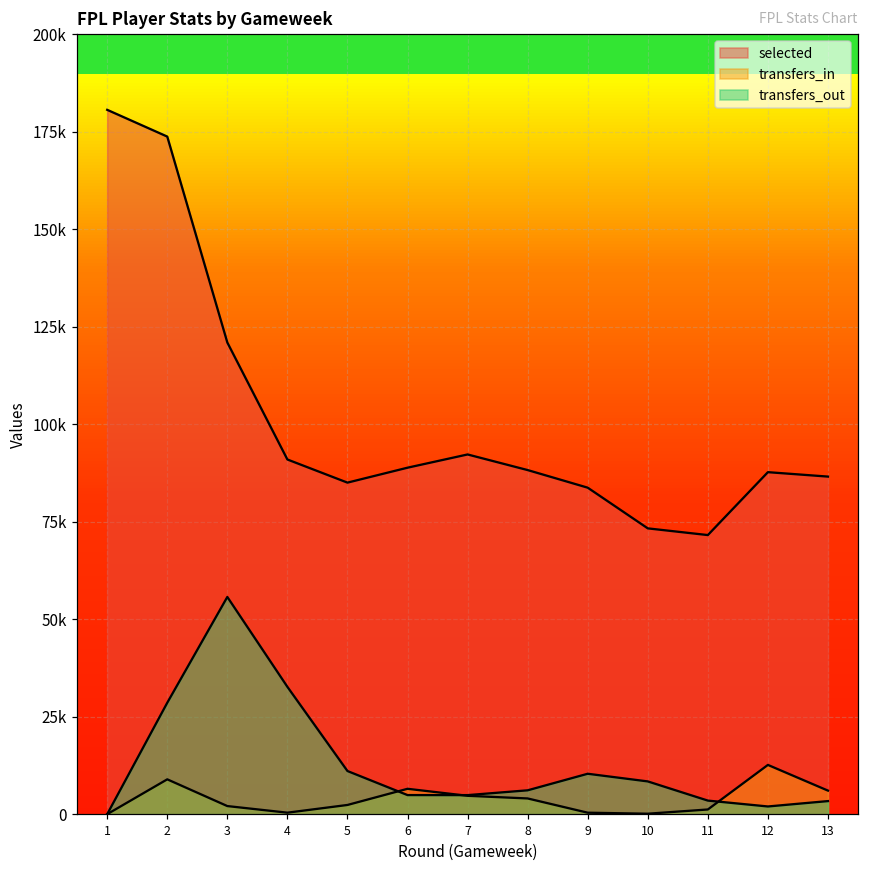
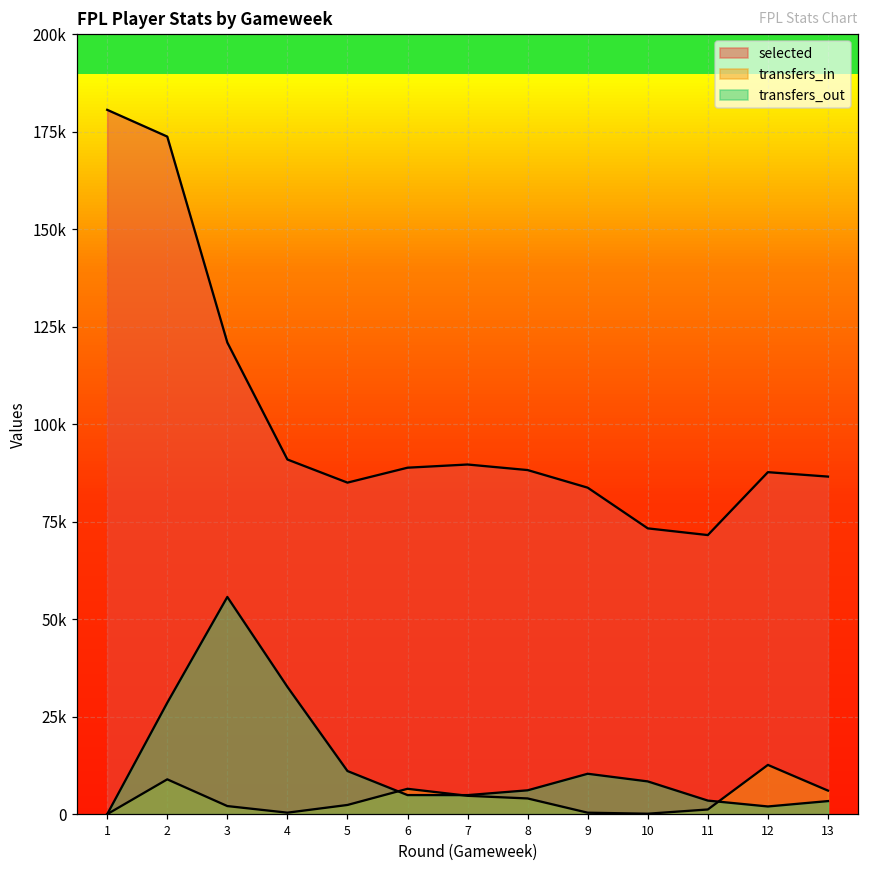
selected, 7: 92000 -> 90000
